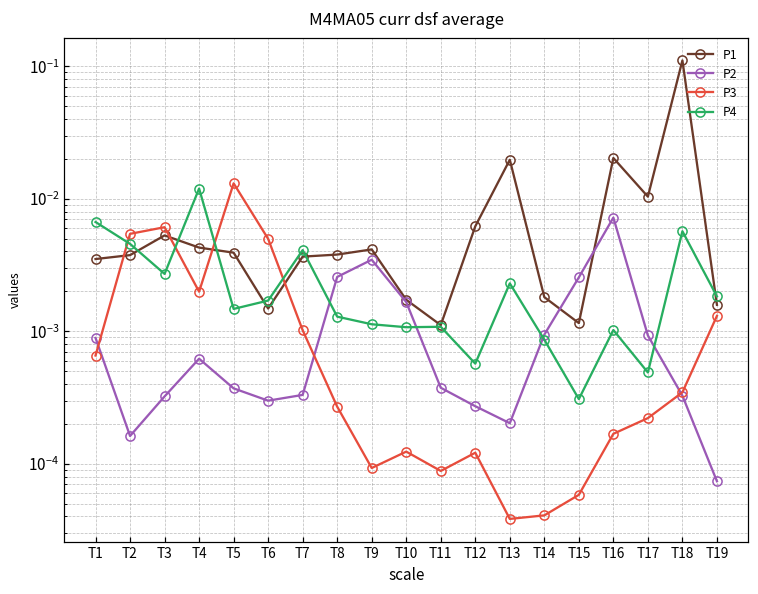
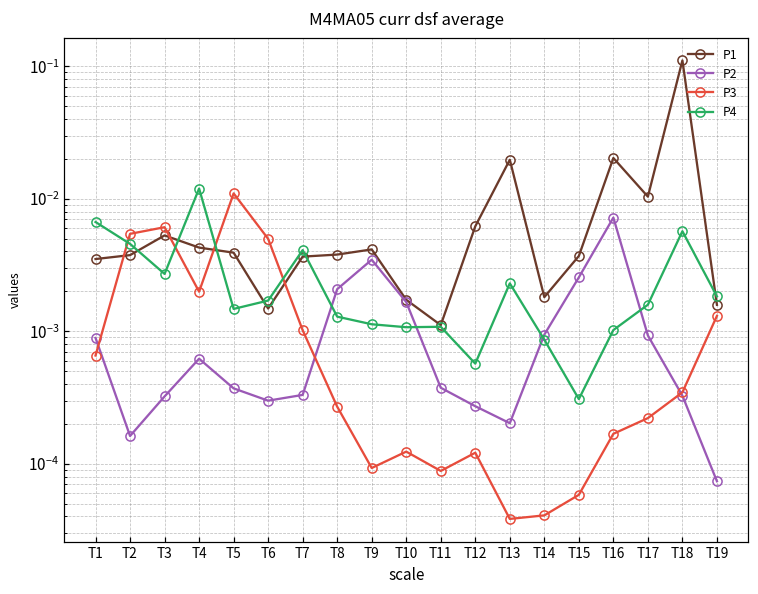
P3, T5: 0.013 -> 0.011
P2, T8: 0.0026 -> 0.0021
P1, T15: 0.0012 -> 0.0037
P4, T17: 0.00049 -> 0.0016
